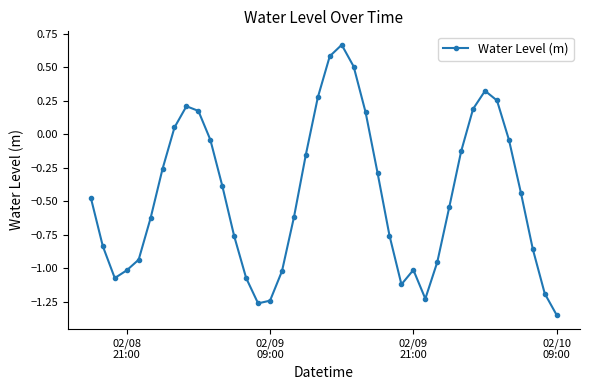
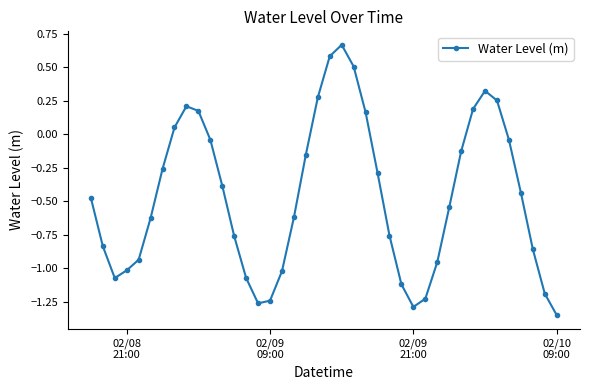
02/09 21:00: -1.01 -> -1.29
